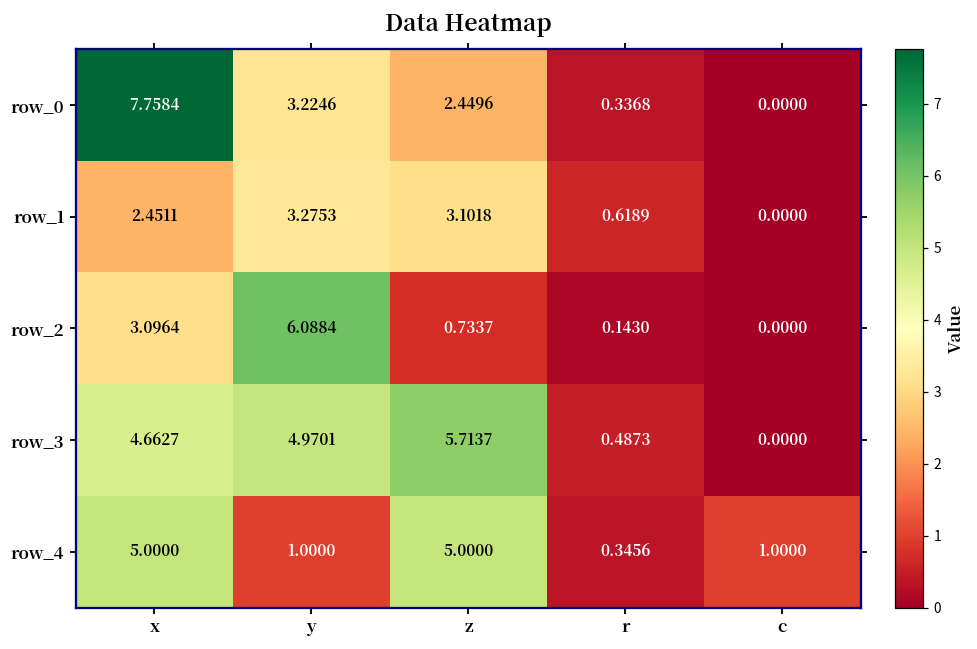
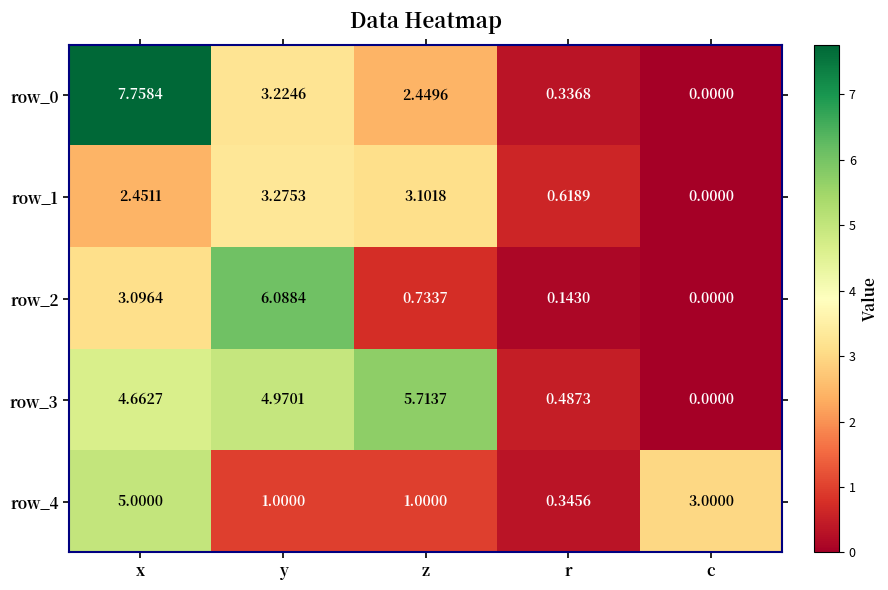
row_4, z: 5.0000 -> 1.0000
row_4, c: 1.0000 -> 3.0000
